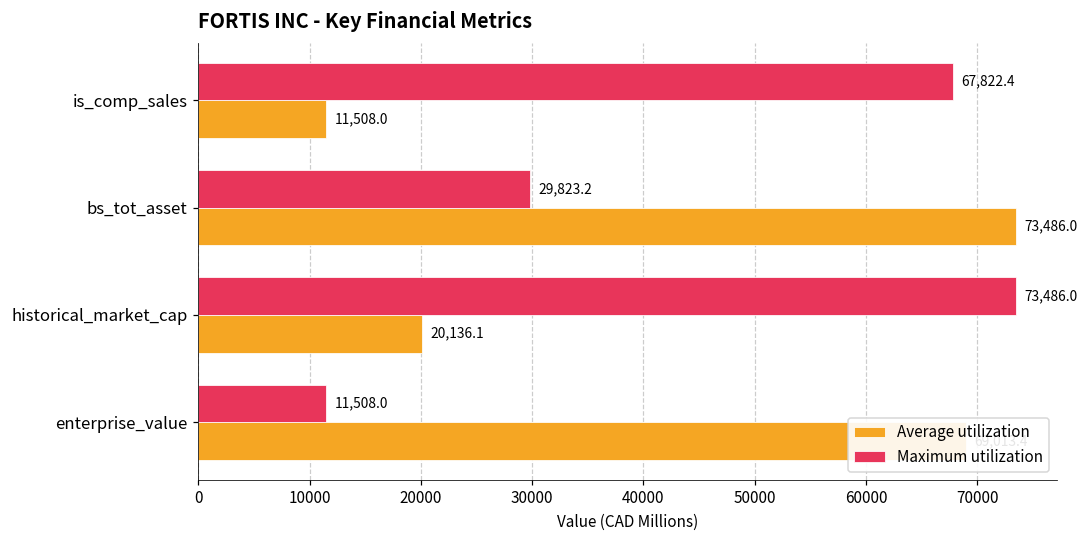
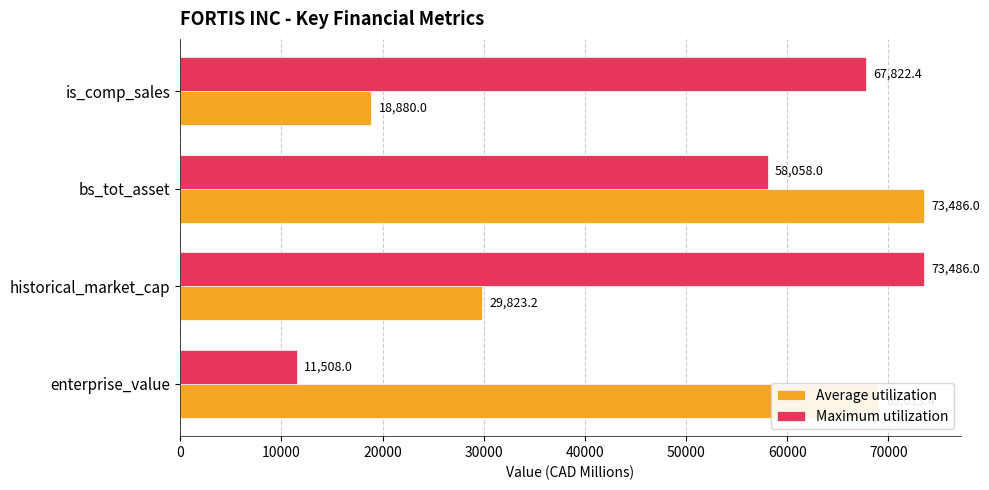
Average utilization, is_comp_sales: 11,508.0 -> 18,880.0
Maximum utilization, bs_tot_asset: 29,823.2 -> 58,058.0
Average utilization, historical_market_cap: 20,136.1 -> 29,823.2
